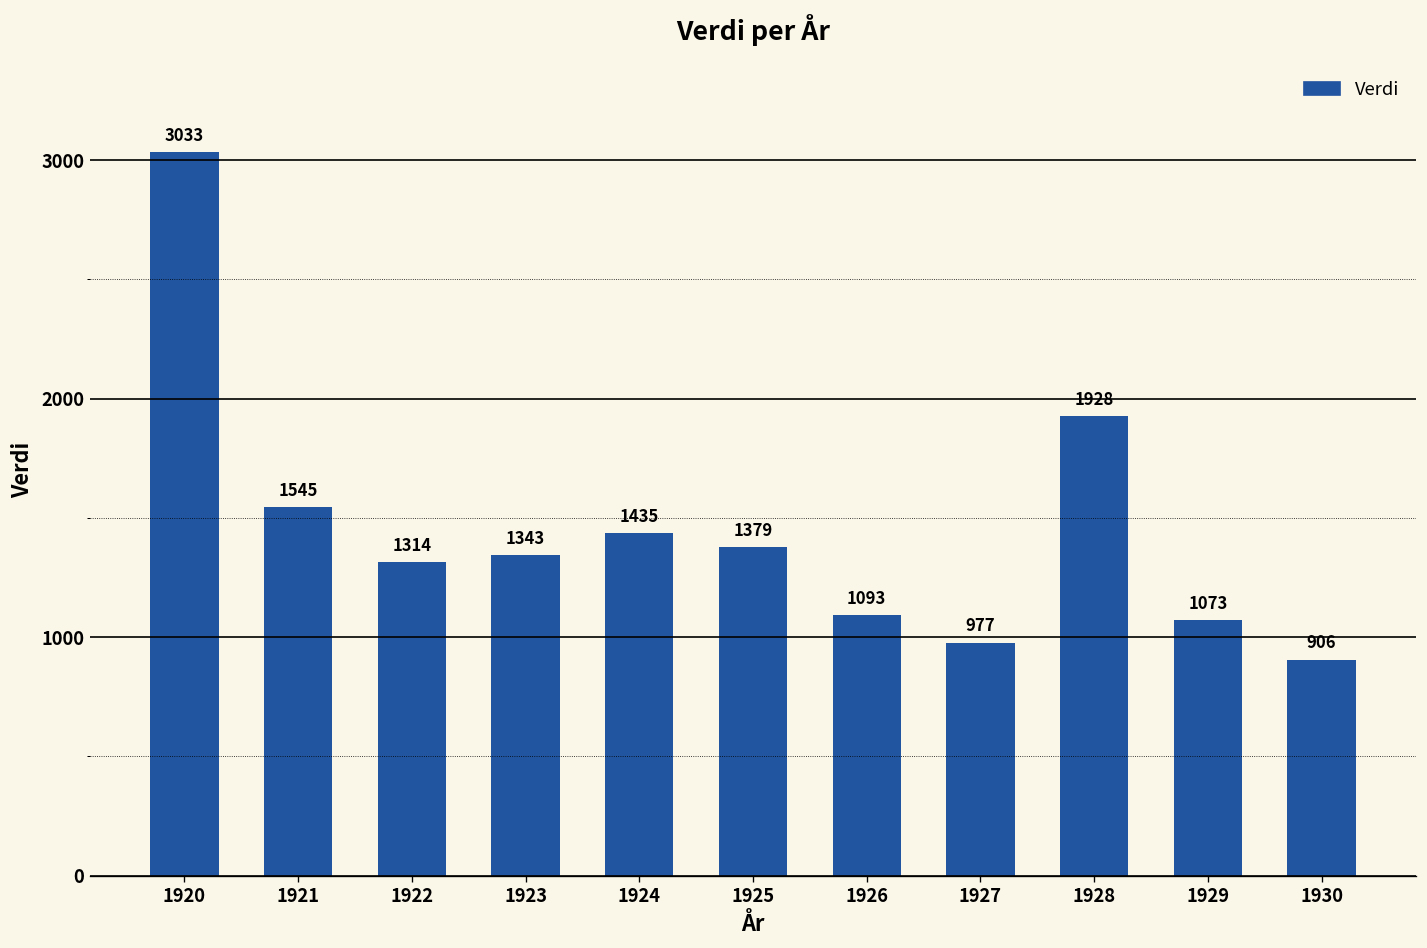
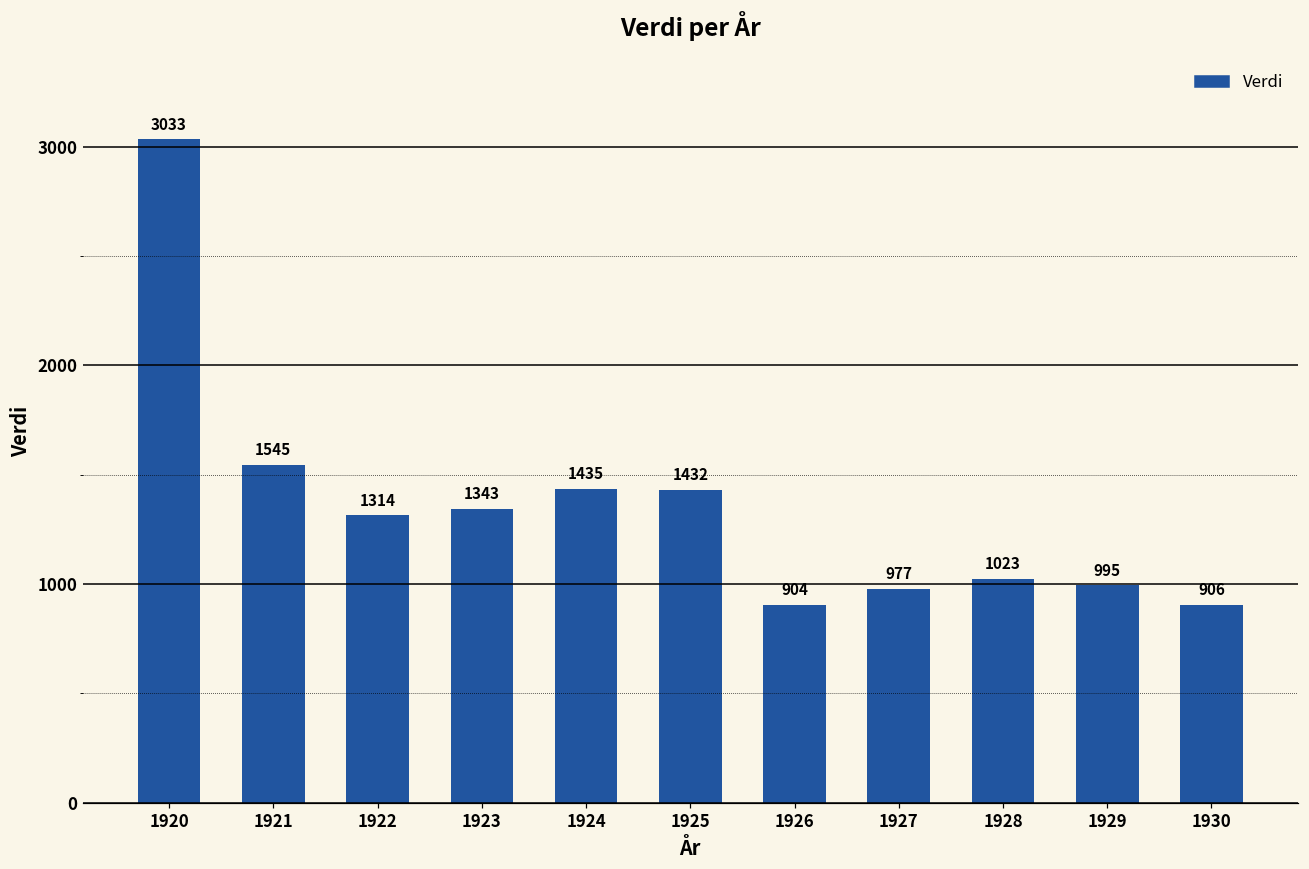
1925: 1379 -> 1432
1926: 1093 -> 904
1928: 1928 -> 1023
1929: 1073 -> 995
